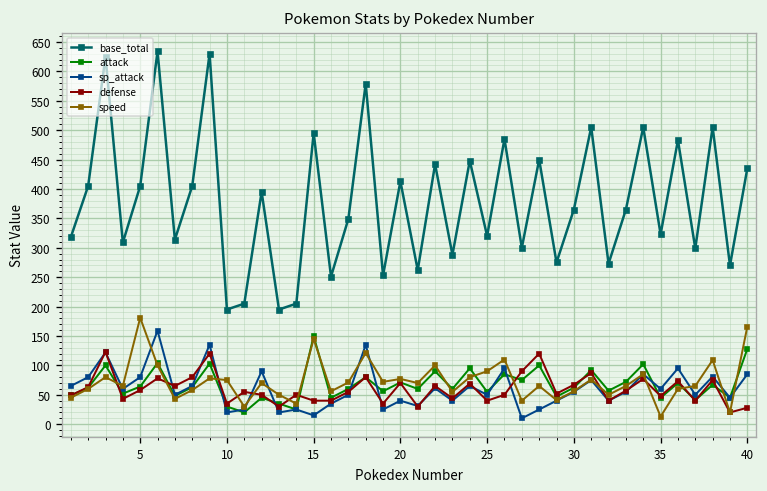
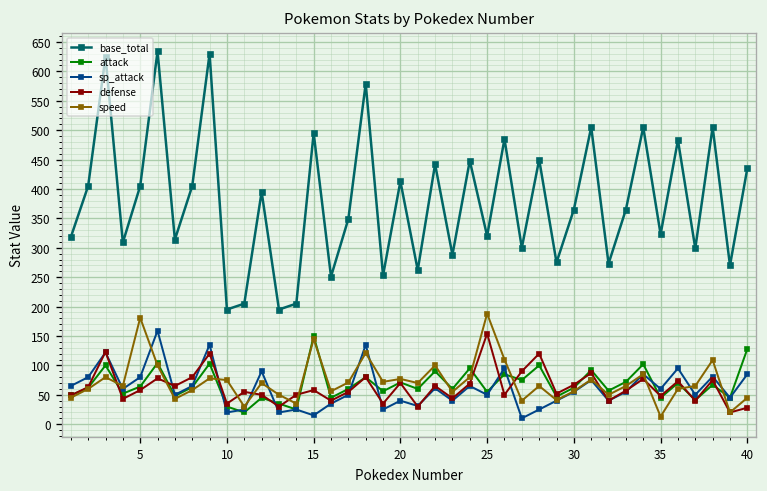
defense, 15: 40 -> 60
defense, 25: 40 -> 150
speed, 25: 90 -> 190
speed, 40: 170 -> 50
